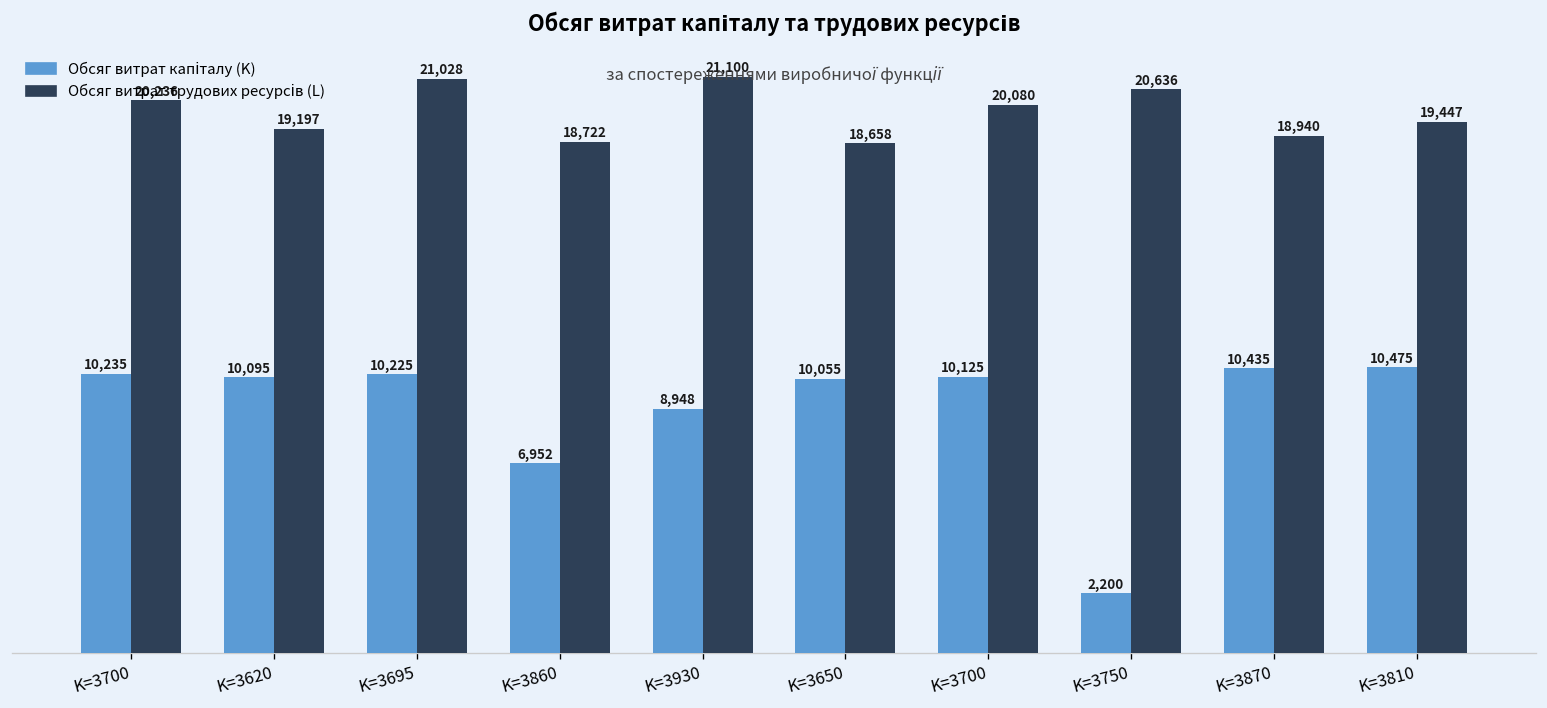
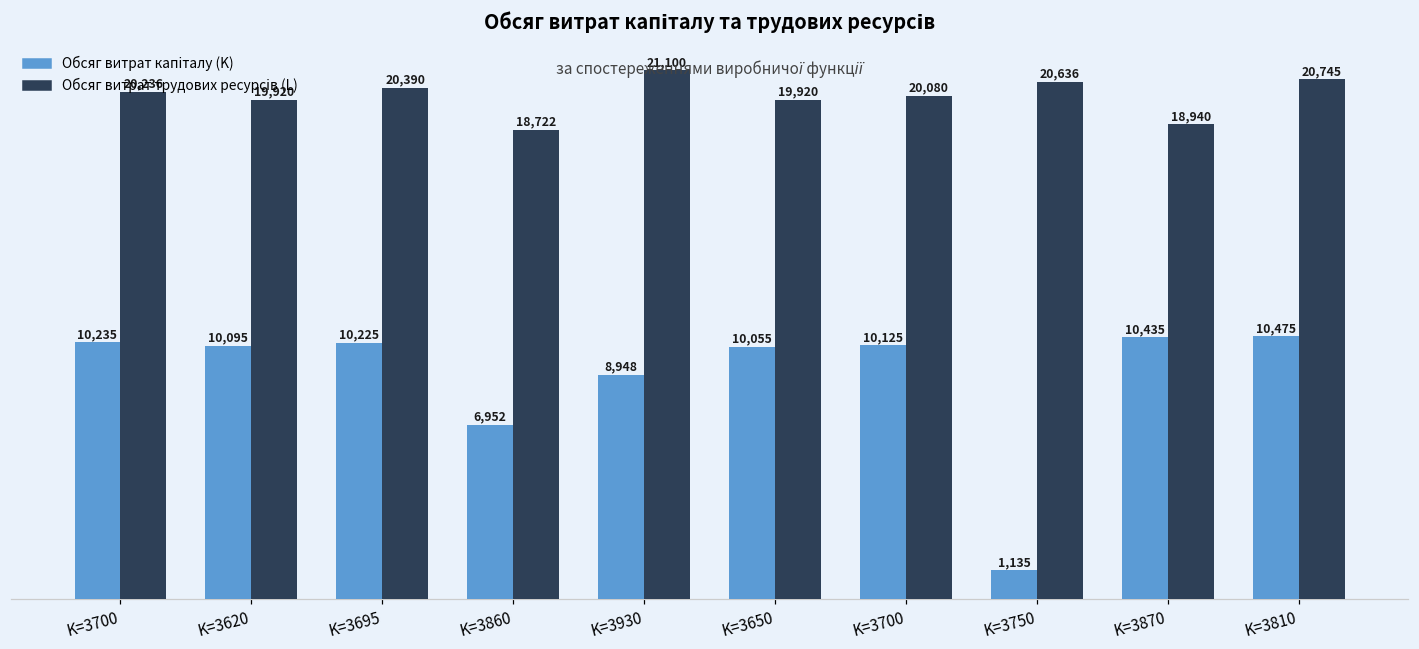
Обсяг витрат трудових ресурсів (L), K=3620: 19,197 -> 19,920
Обсяг витрат трудових ресурсів (L), K=3695: 21,028 -> 20,390
Обсяг витрат трудових ресурсів (L), K=3650: 18,658 -> 19,920
Обсяг витрат капіталу (K), K=3750: 2,200 -> 1,135
Обсяг витрат трудових ресурсів (L), K=3810: 19,447 -> 20,745
